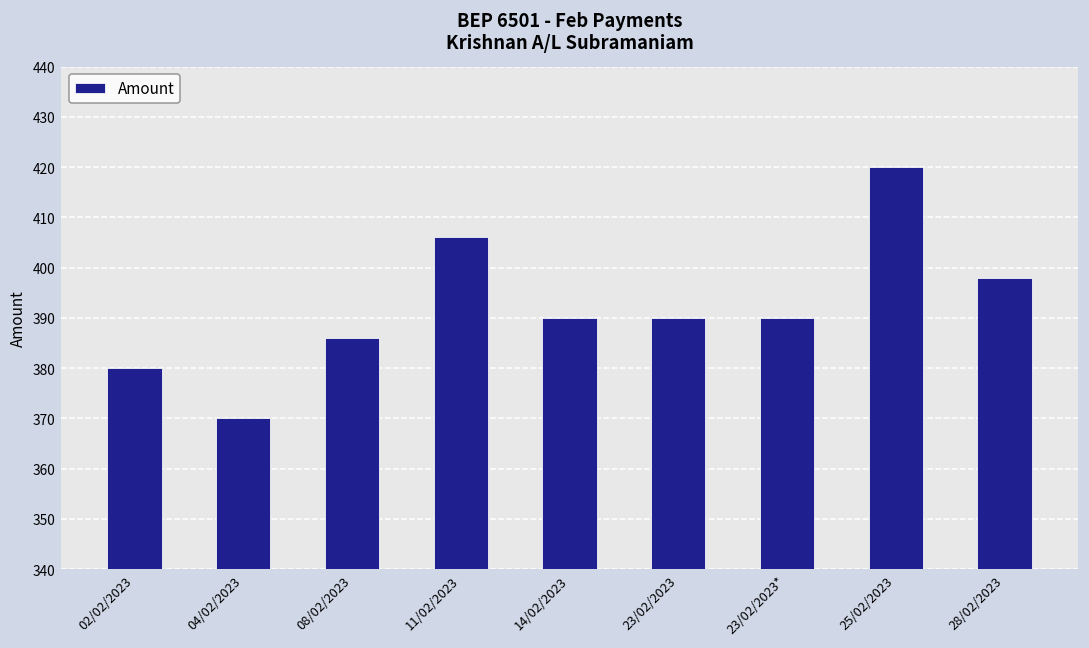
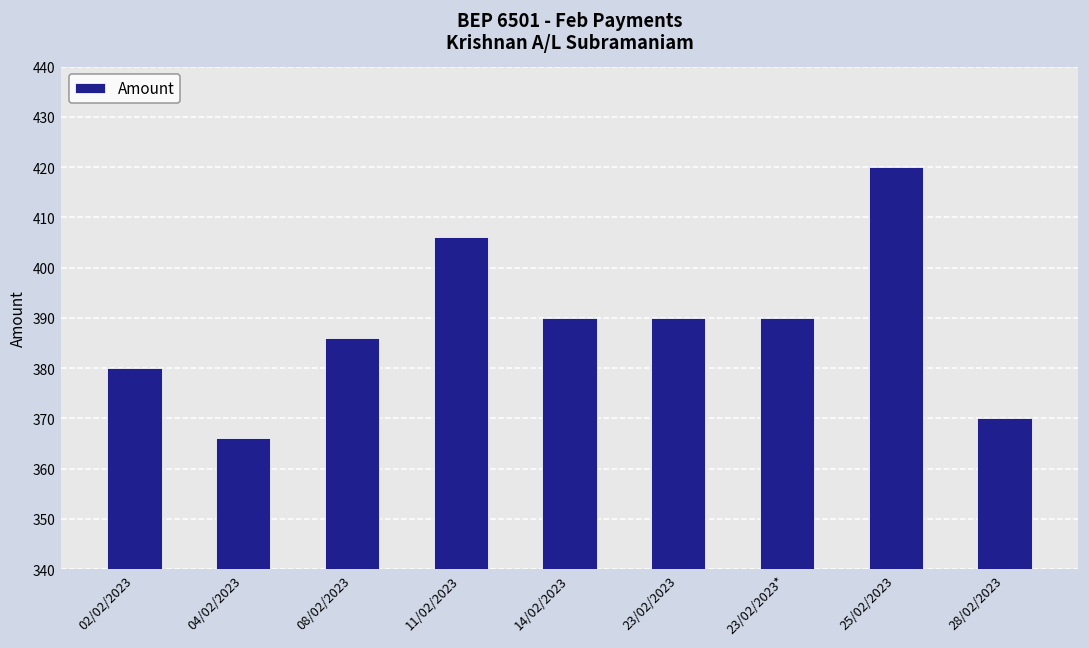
04/02/2023: 370 -> 366
28/02/2023: 398 -> 370
